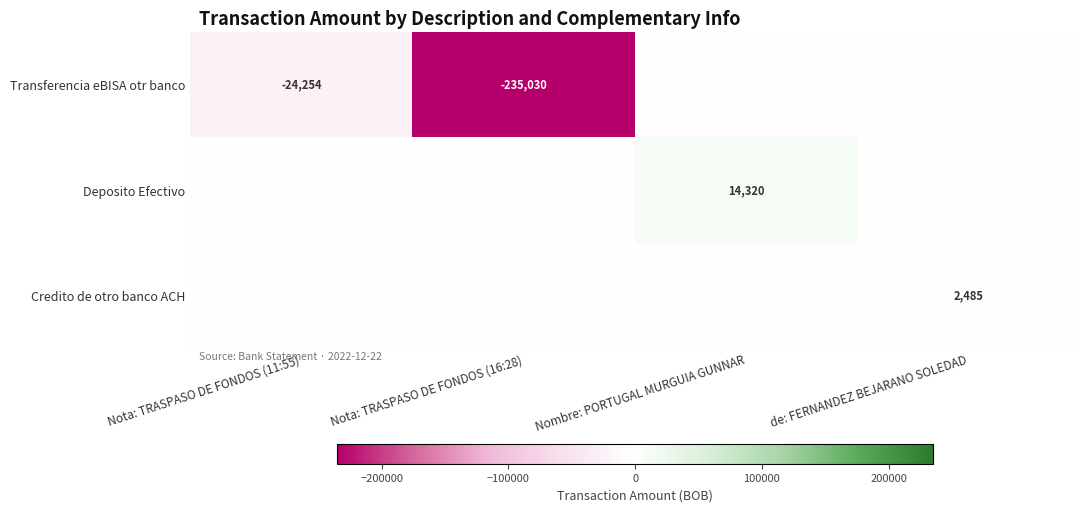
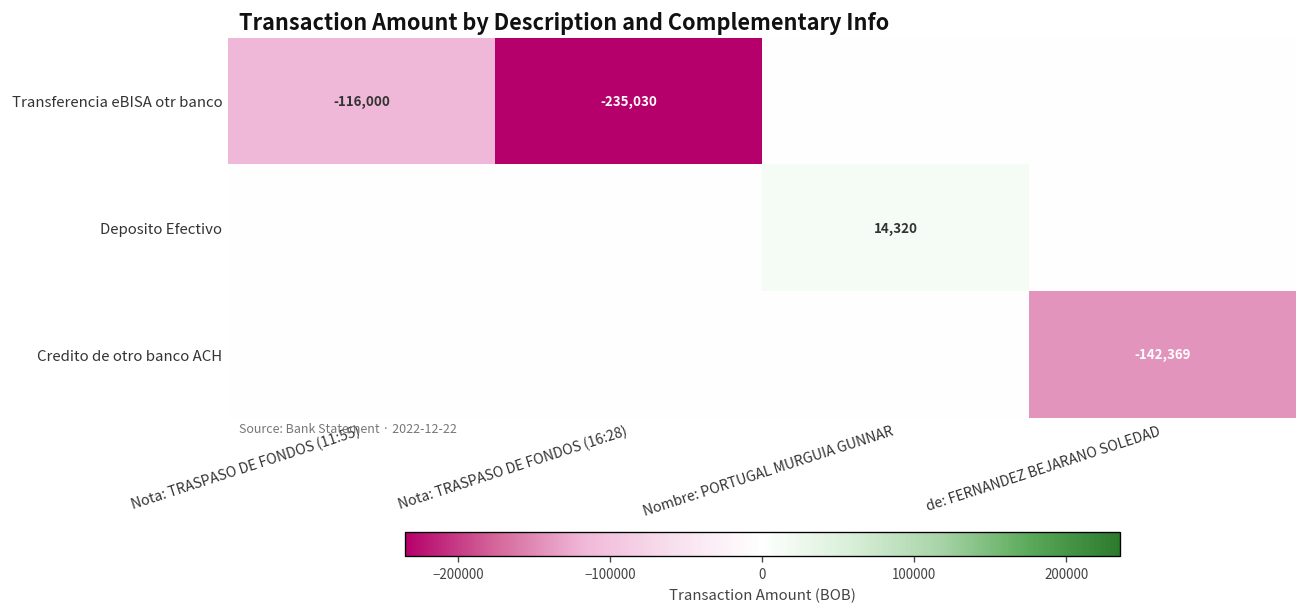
Transferencia eBISA otr banco, Nota: TRASPASO DE FONDOS (11:55): -24,254 -> -116,000
Credito de otro banco ACH, de: FERNANDEZ BEJARANO SOLEDAD: 2,485 -> -142,369
